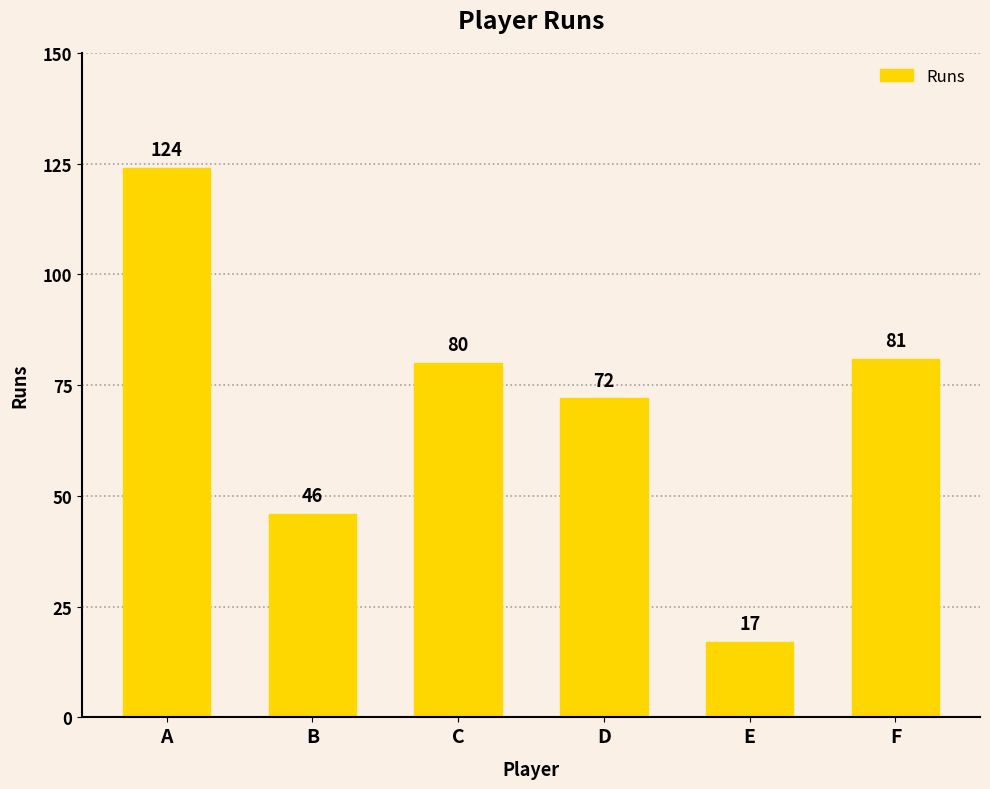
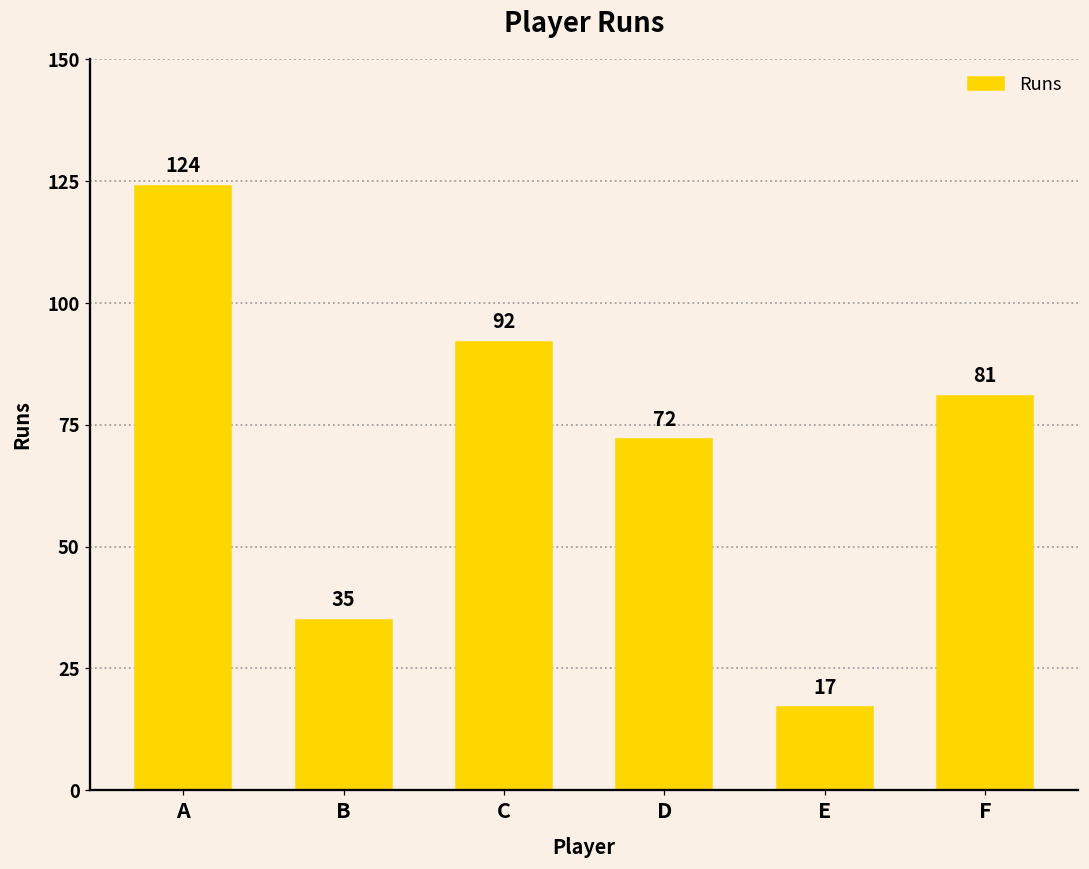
B: 46 -> 35
C: 80 -> 92
